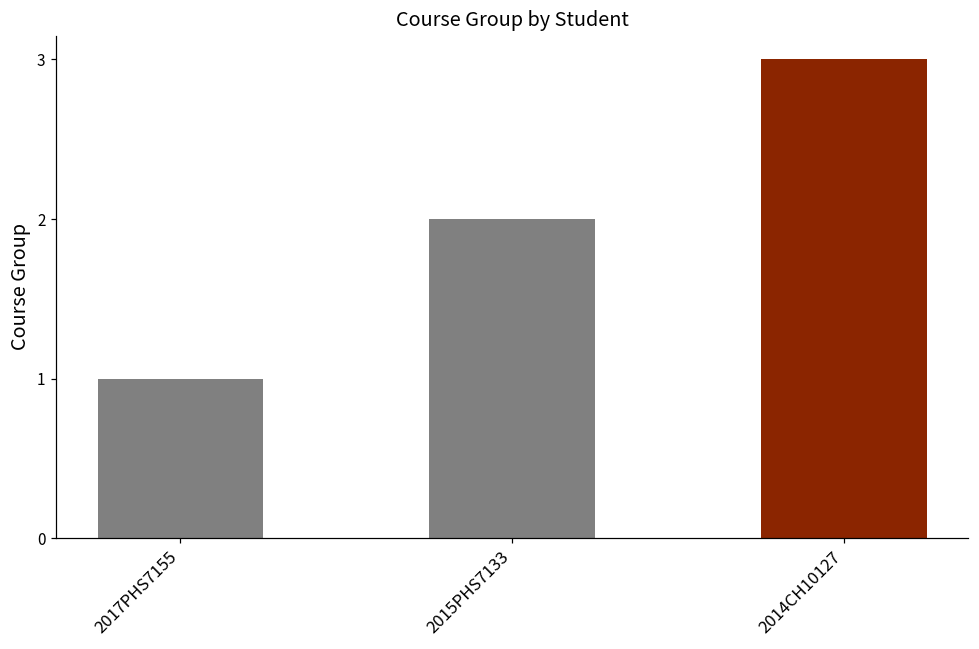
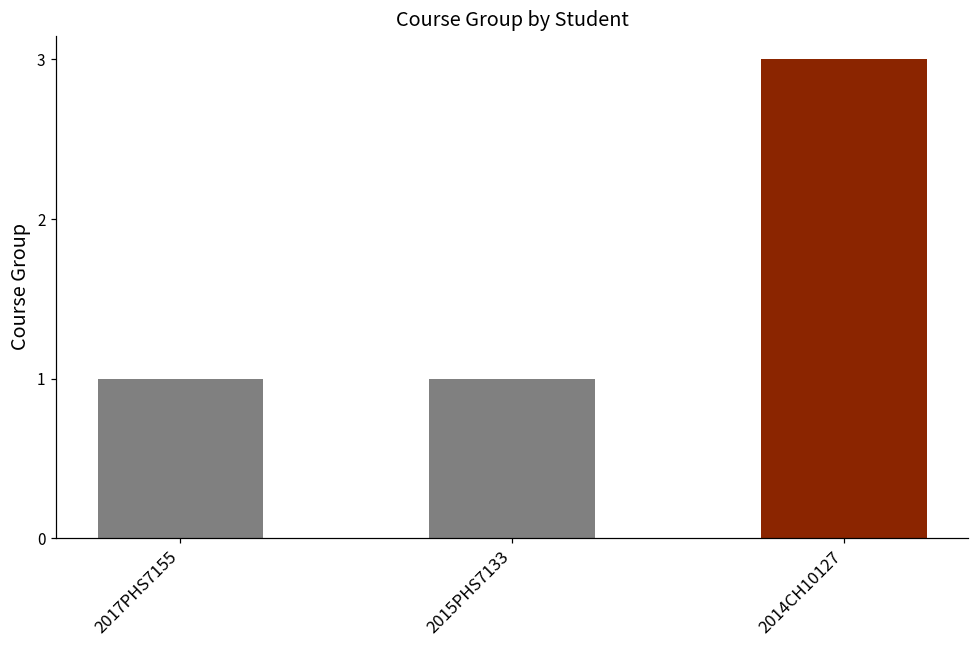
2015PHS7133: 2 -> 1
